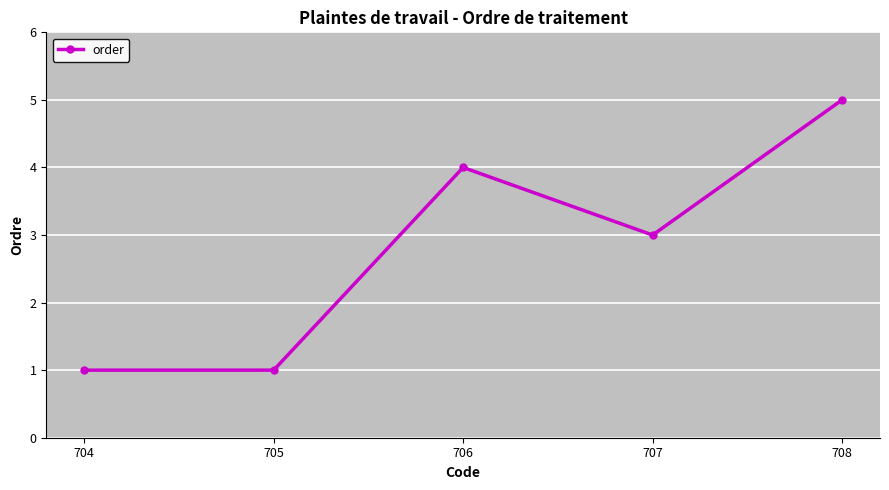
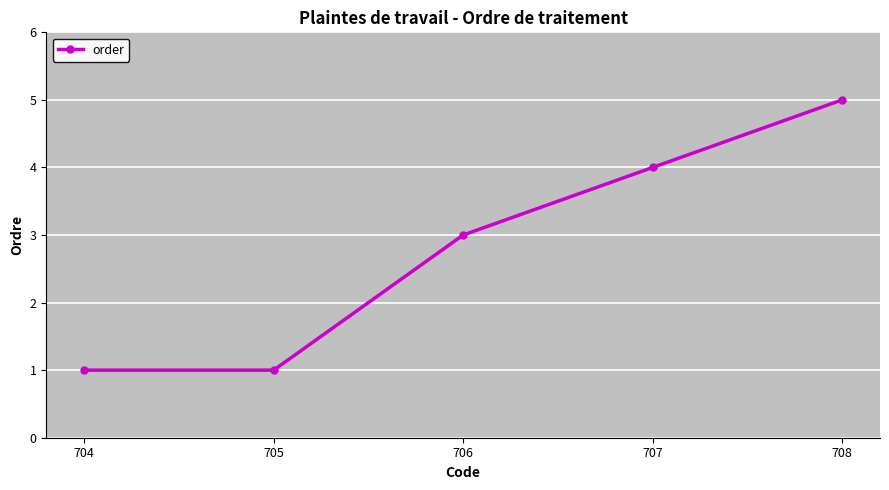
706: 4 -> 3
707: 3 -> 4
